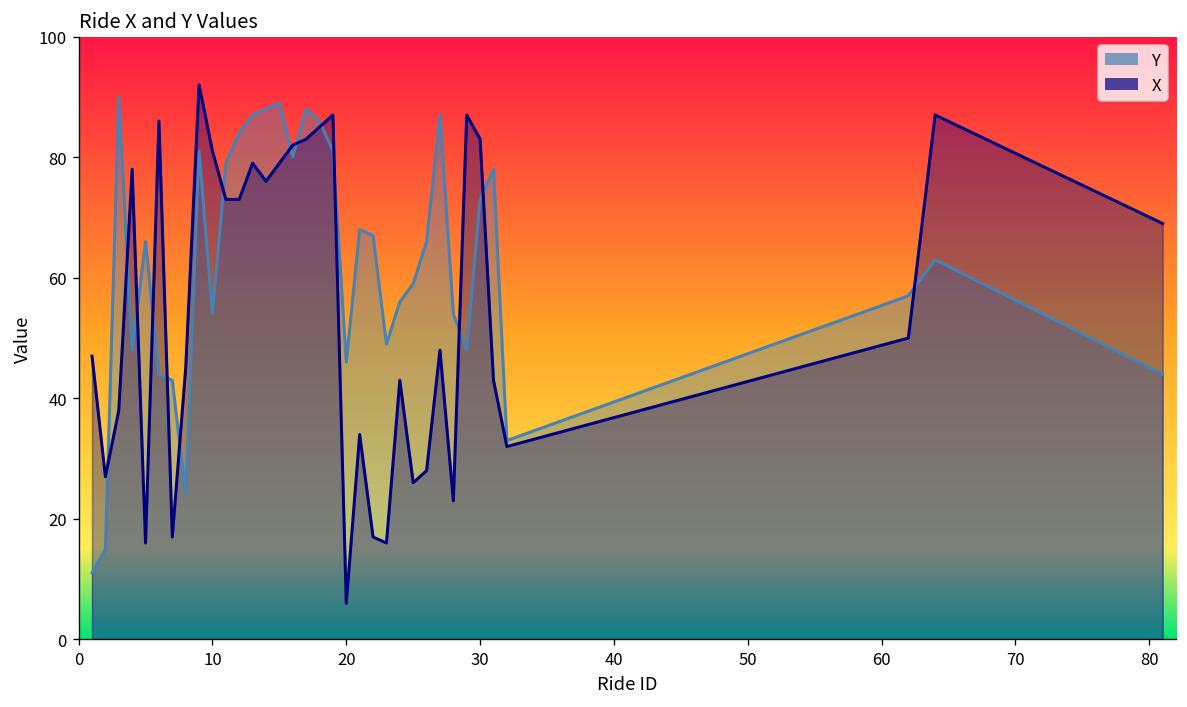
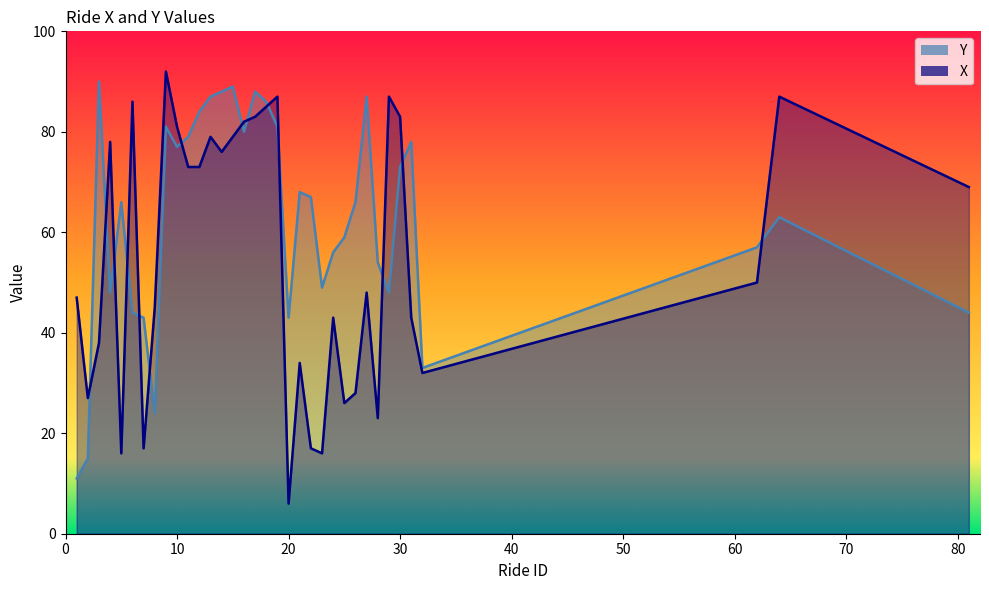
Y, 10: 54 -> 77
Y, 20: 46 -> 43
